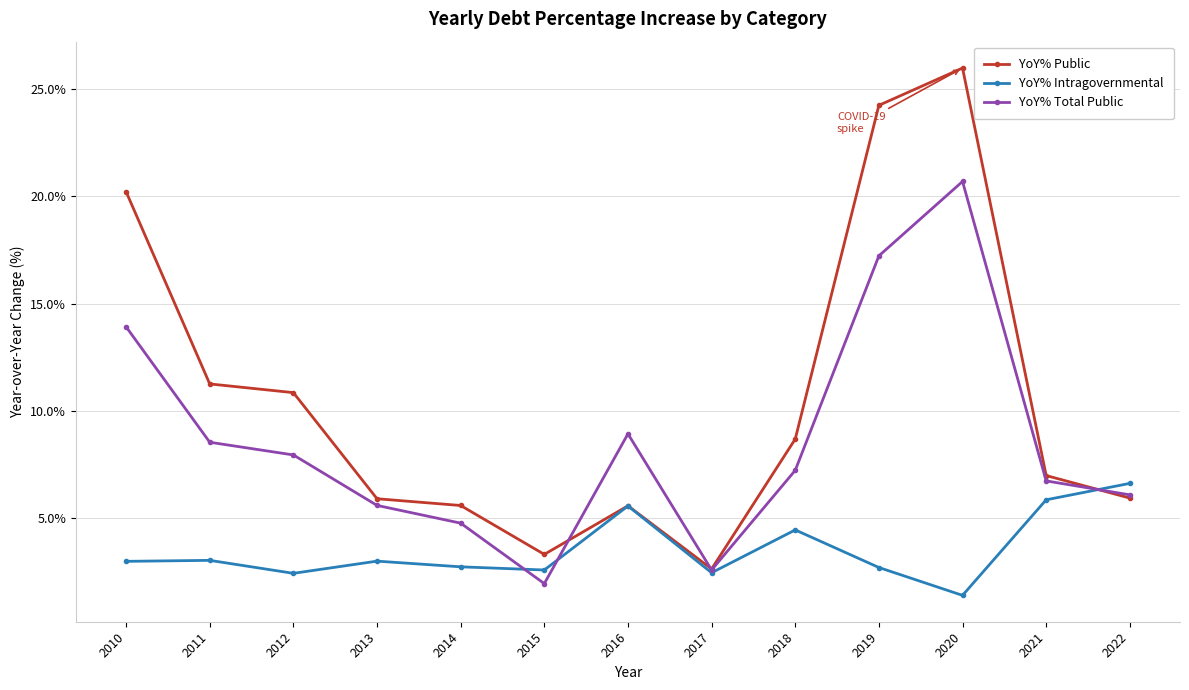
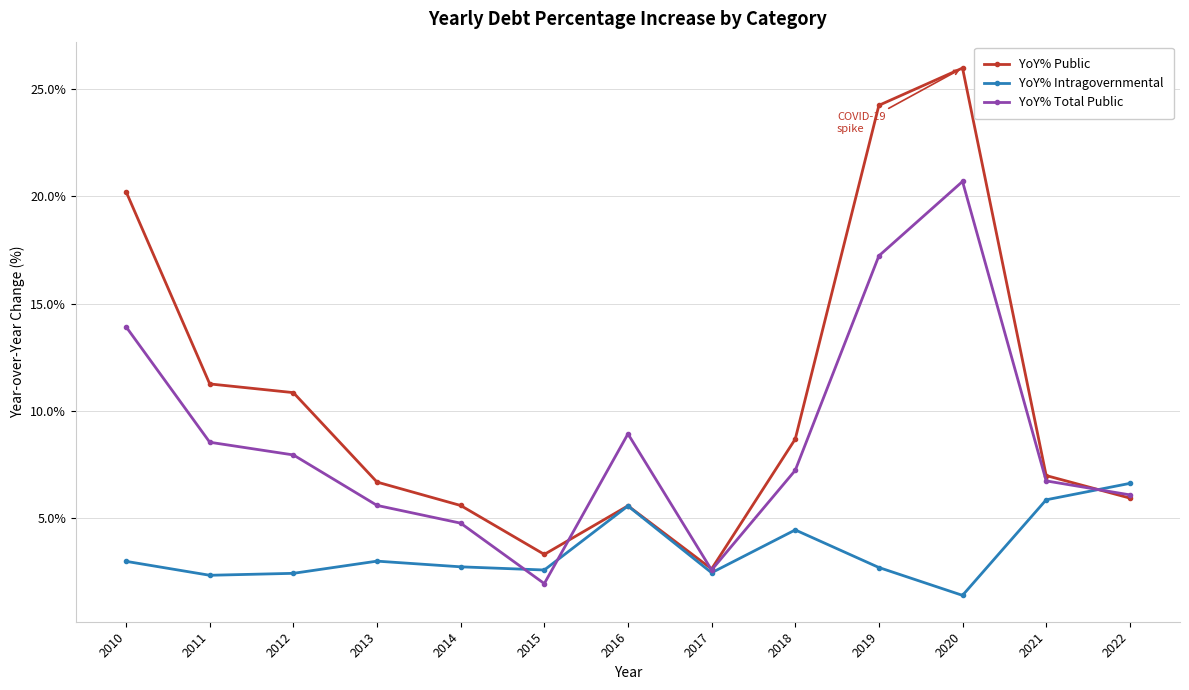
YoY% Intragovernmental, 2011: 3.0% -> 2.3%
YoY% Public, 2013: 5.9% -> 6.7%
